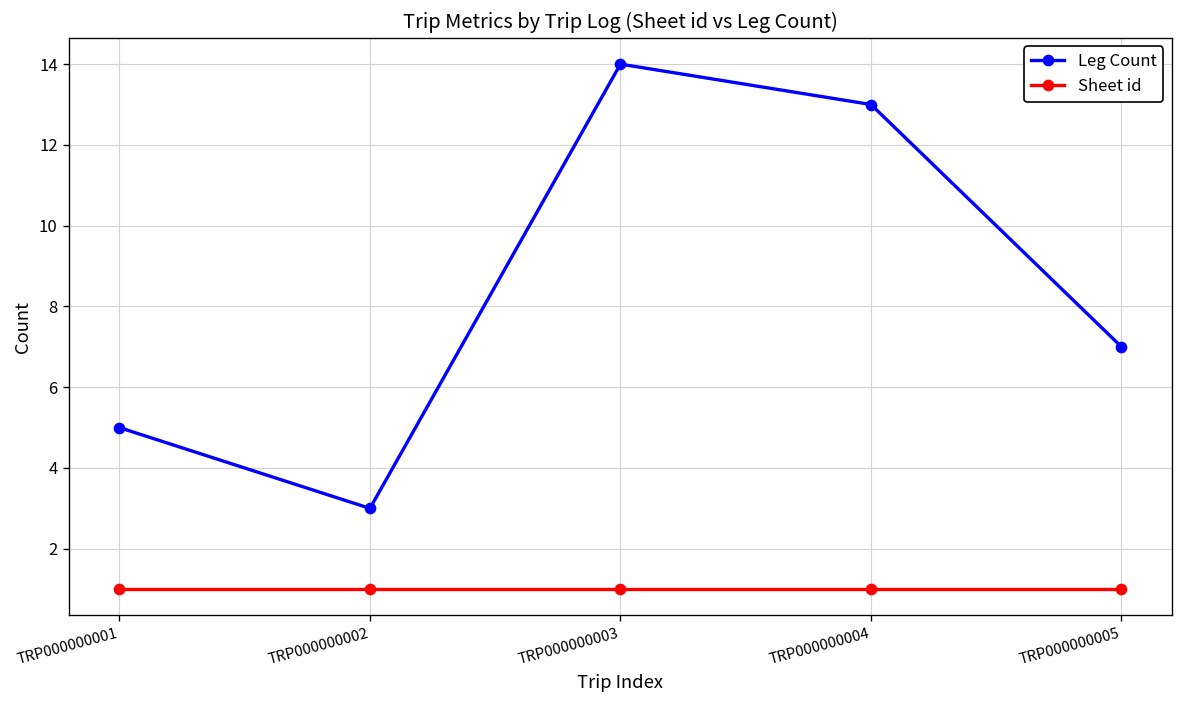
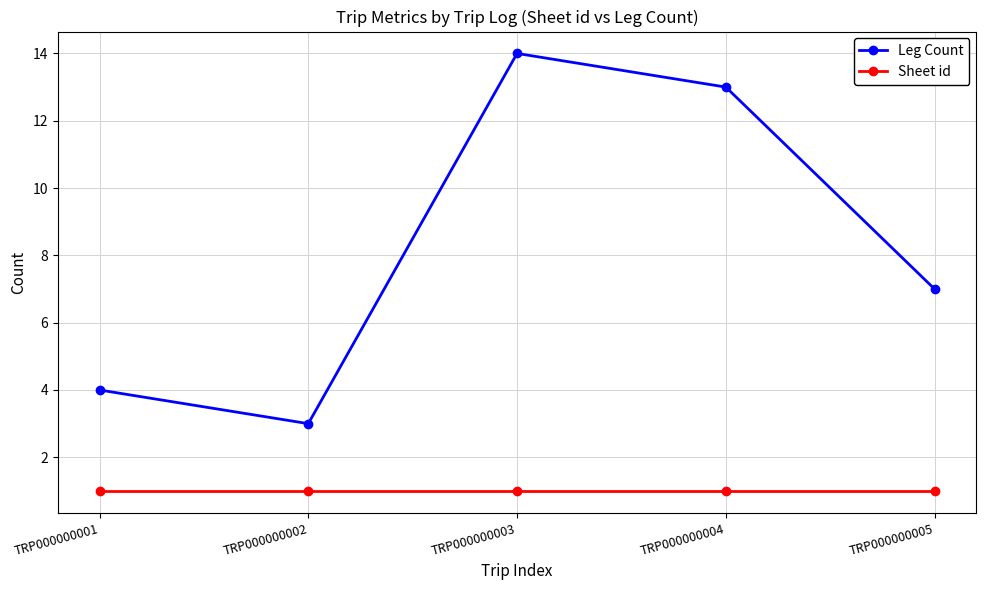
Leg Count, TRP000000001: 5 -> 4
